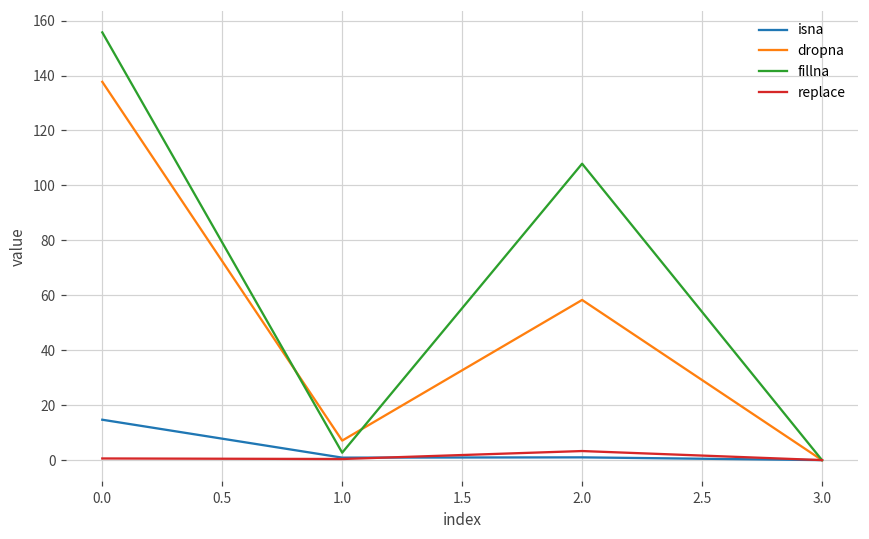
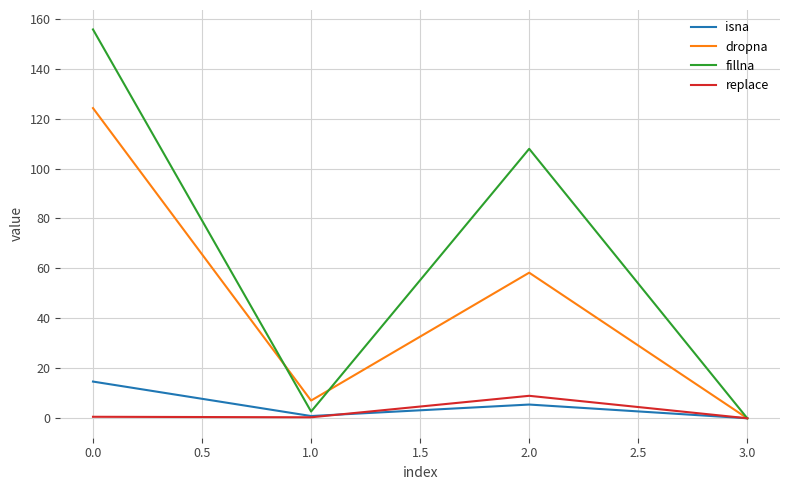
dropna, 0.0: 138 -> 124
isna, 2.0: 1 -> 6
replace, 2.0: 3 -> 9
